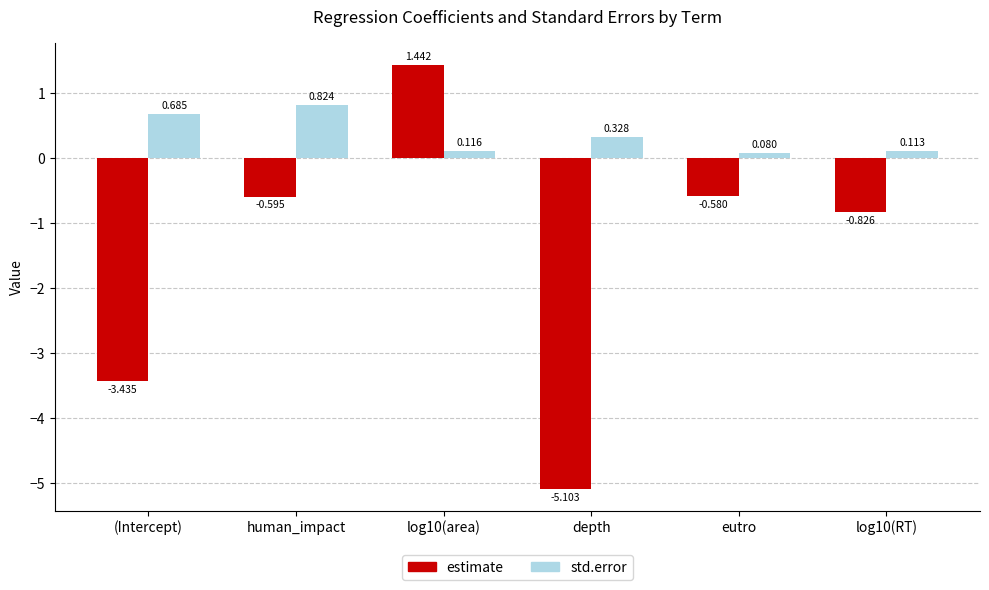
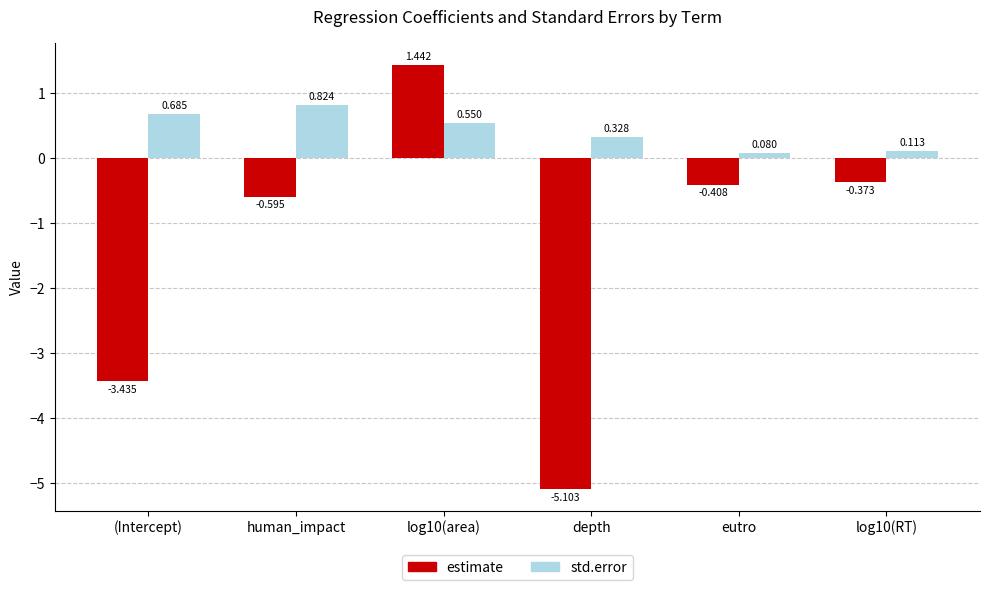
std.error, log10(area): 0.116 -> 0.550
estimate, eutro: -0.580 -> -0.408
estimate, log10(RT): -0.826 -> -0.373
